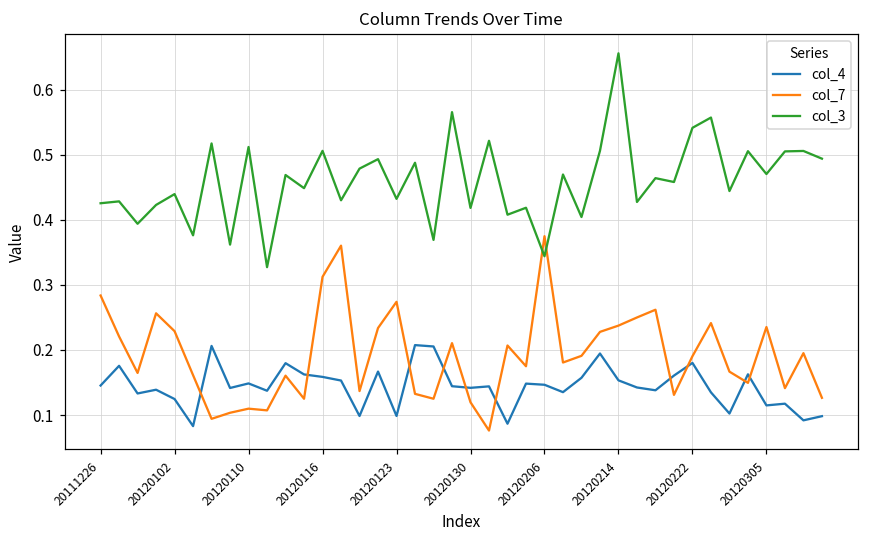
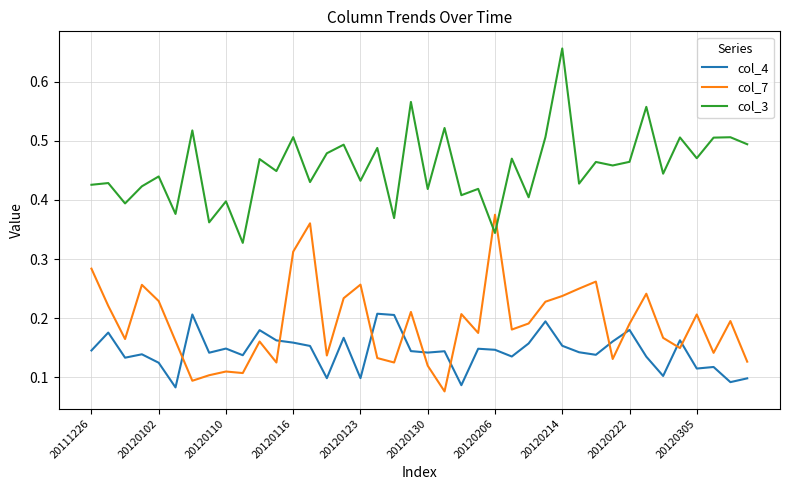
col_3, 20120110: 0.51 -> 0.40
col_7, 20120123: 0.27 -> 0.26
col_3, 20120222: 0.54 -> 0.46
col_7, 20120305: 0.24 -> 0.21
